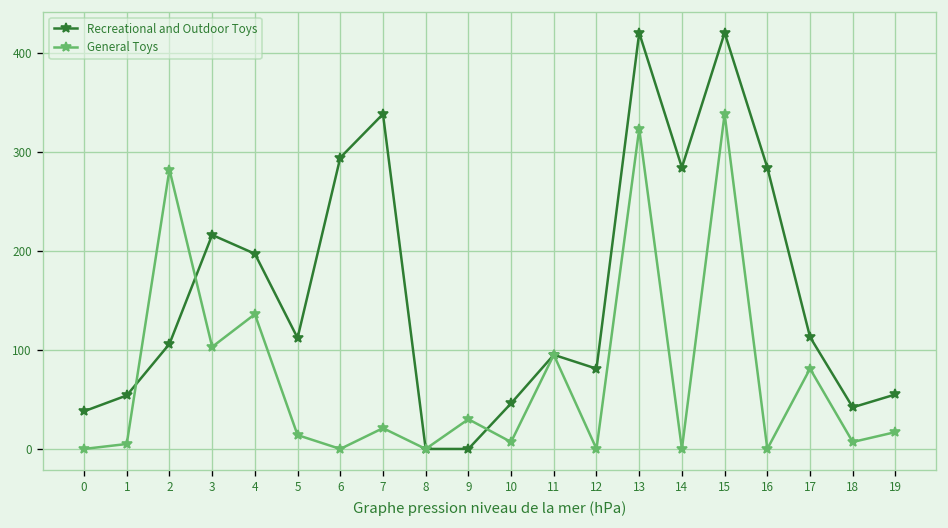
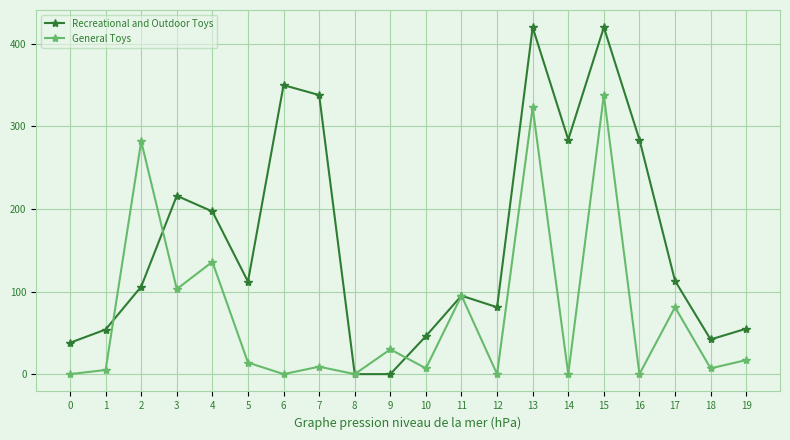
Recreational and Outdoor Toys, 6: 290 -> 350
General Toys, 7: 20 -> 10
